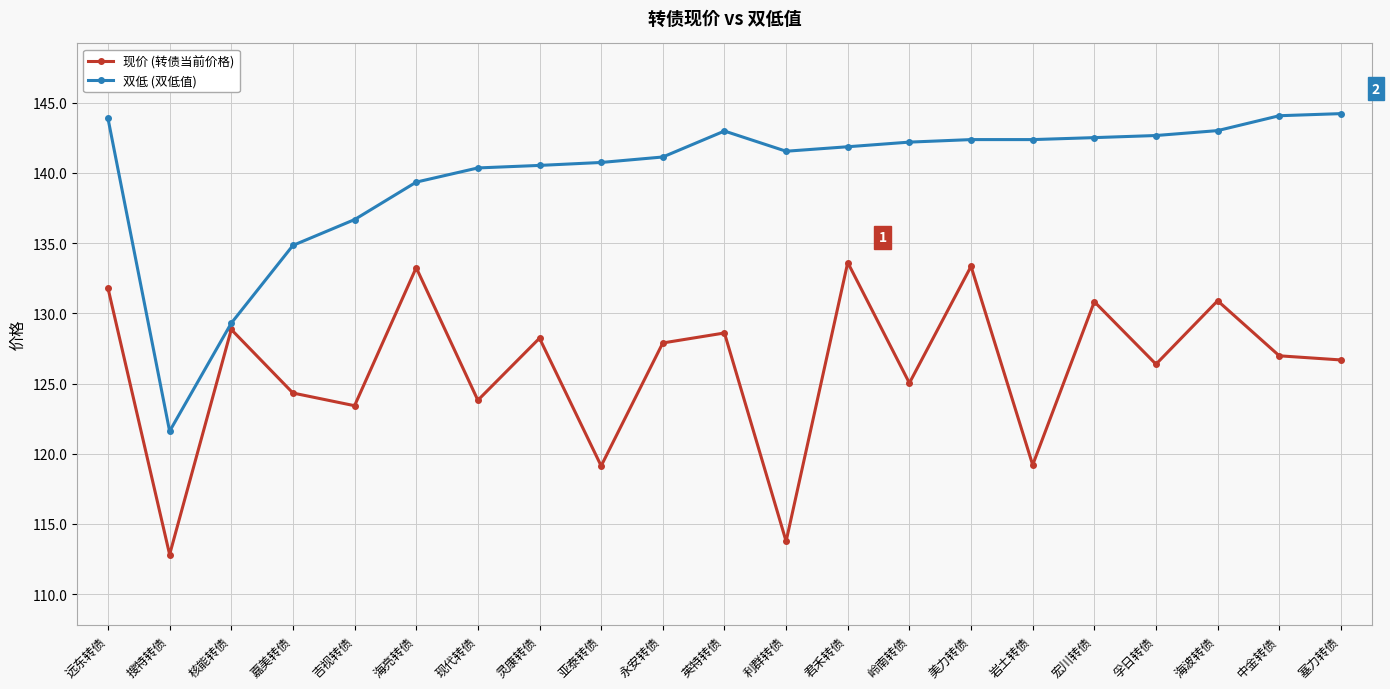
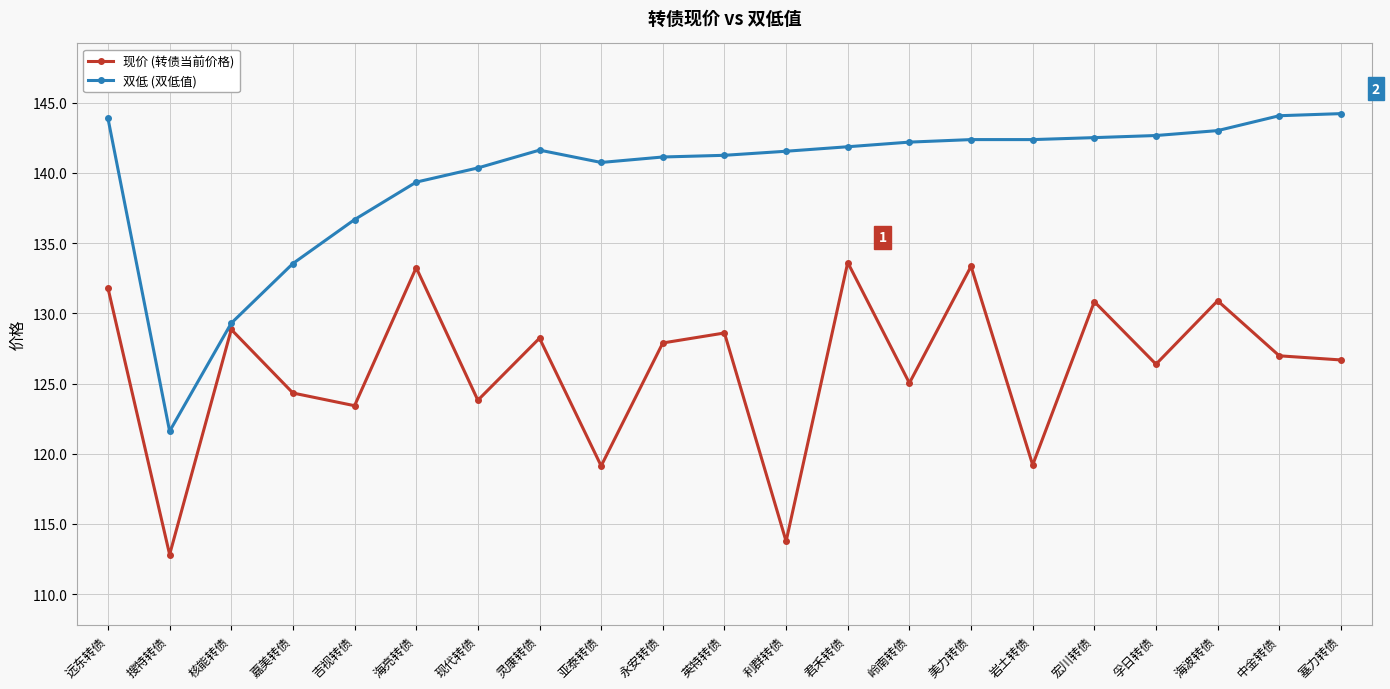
双低 (双低值), 嘉美转债: 134.8 -> 133.6
双低 (双低值), 灵康转债: 140.5 -> 141.6
双低 (双低值), 英特转债: 143.0 -> 141.3
